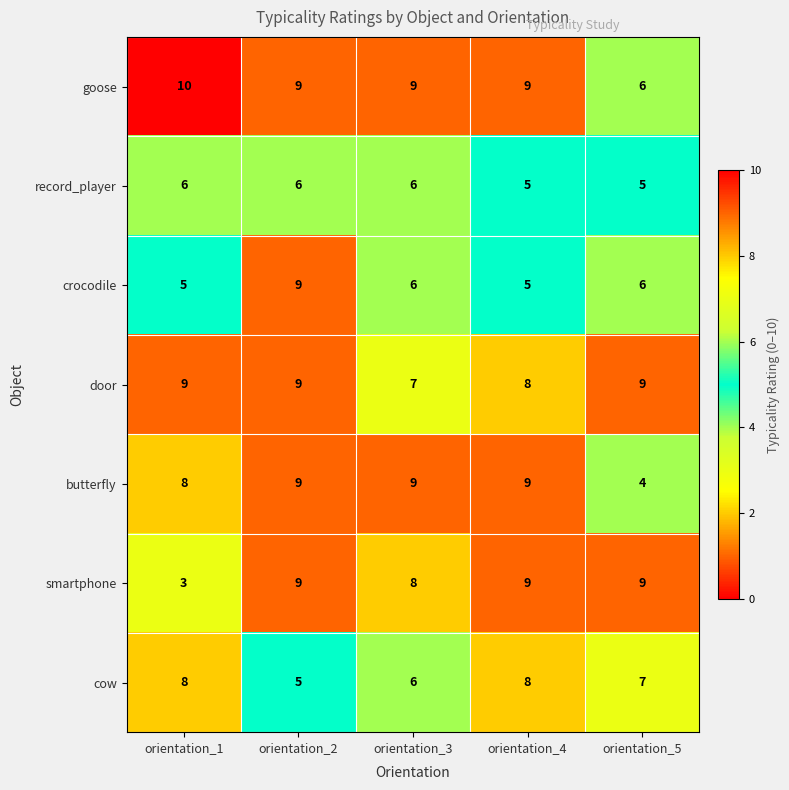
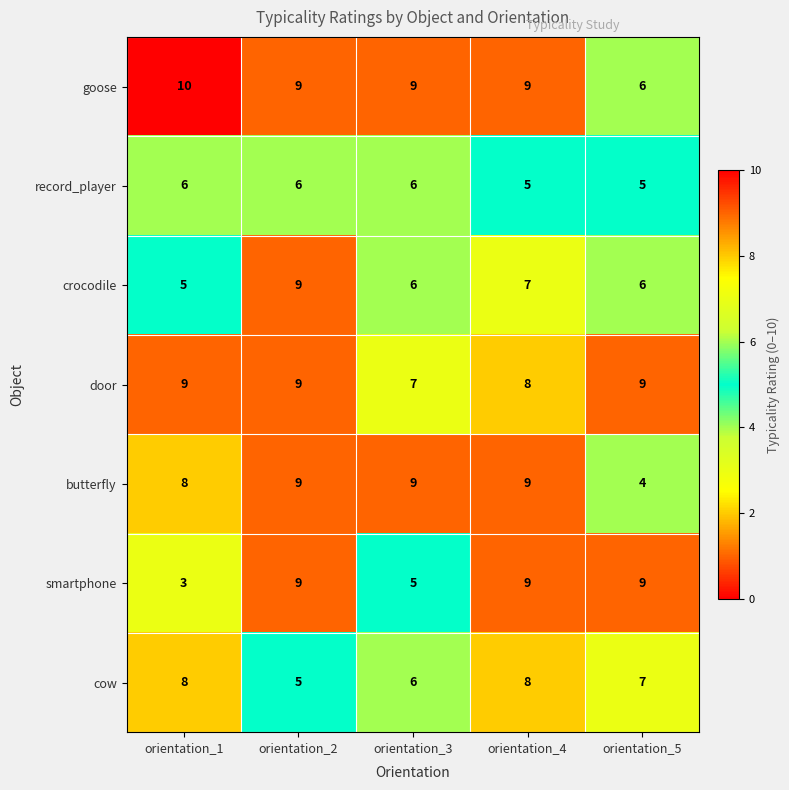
crocodile, orientation_4: 5 -> 7
smartphone, orientation_3: 8 -> 5
